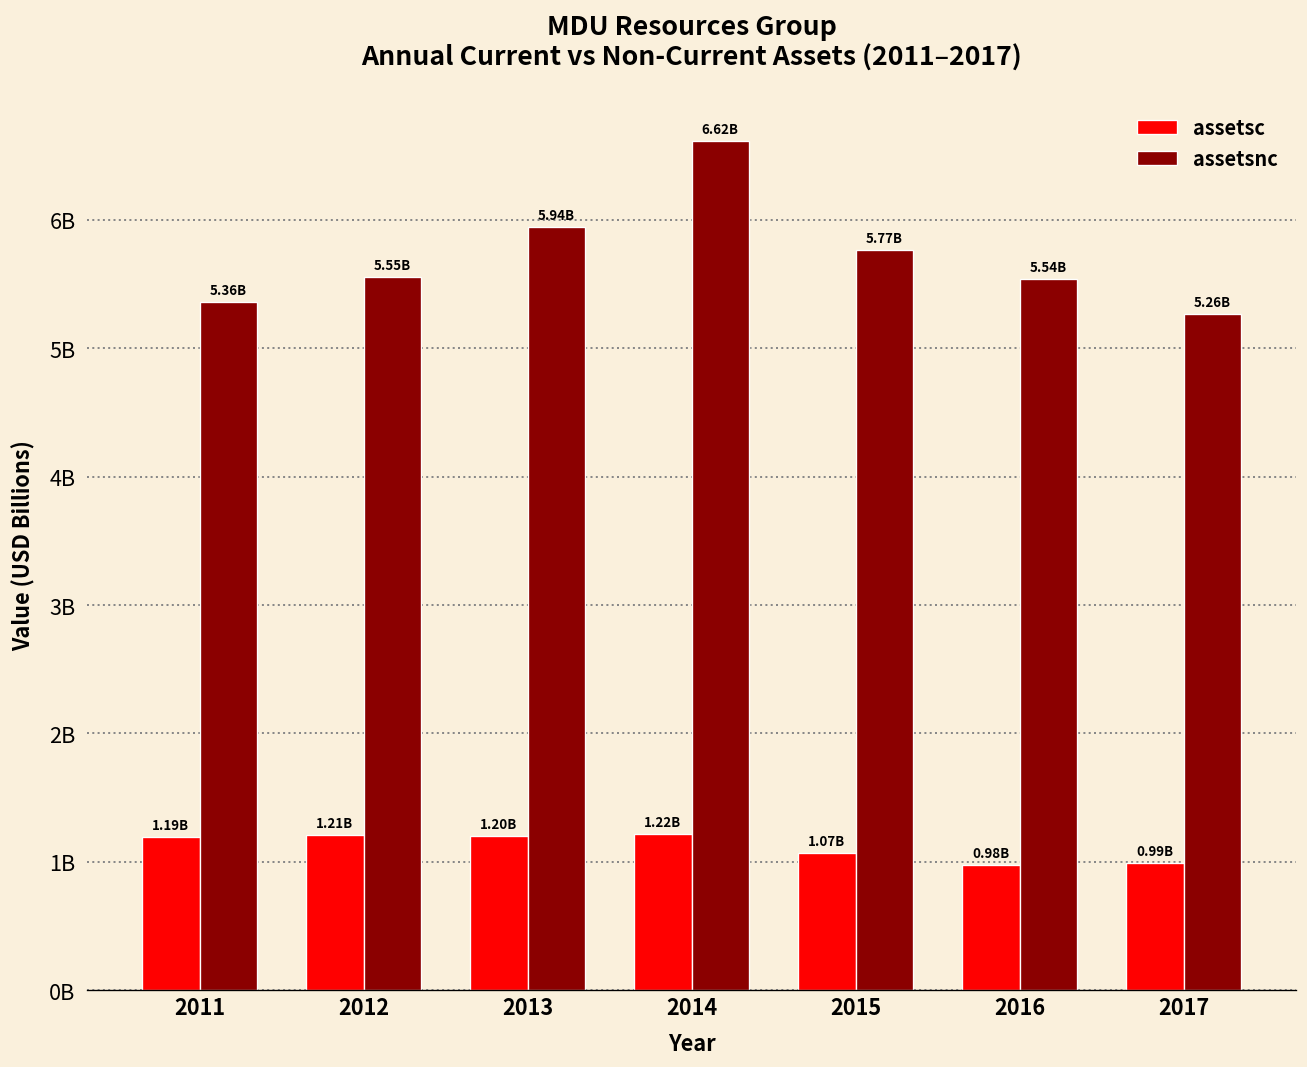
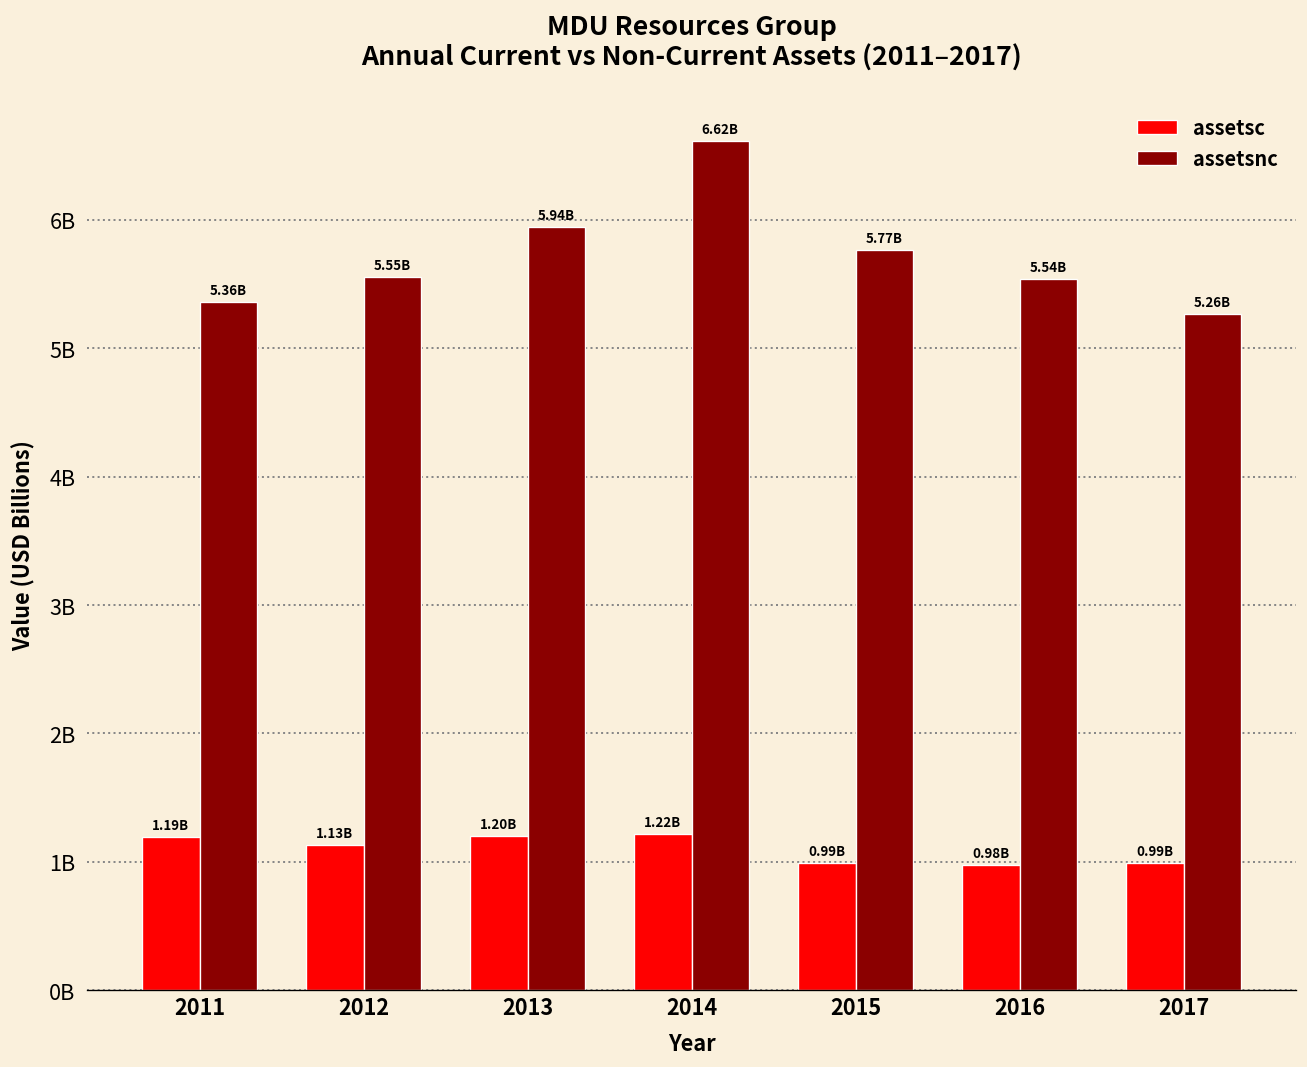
assetsc, 2012: 1.21B -> 1.13B
assetsc, 2015: 1.07B -> 0.99B
